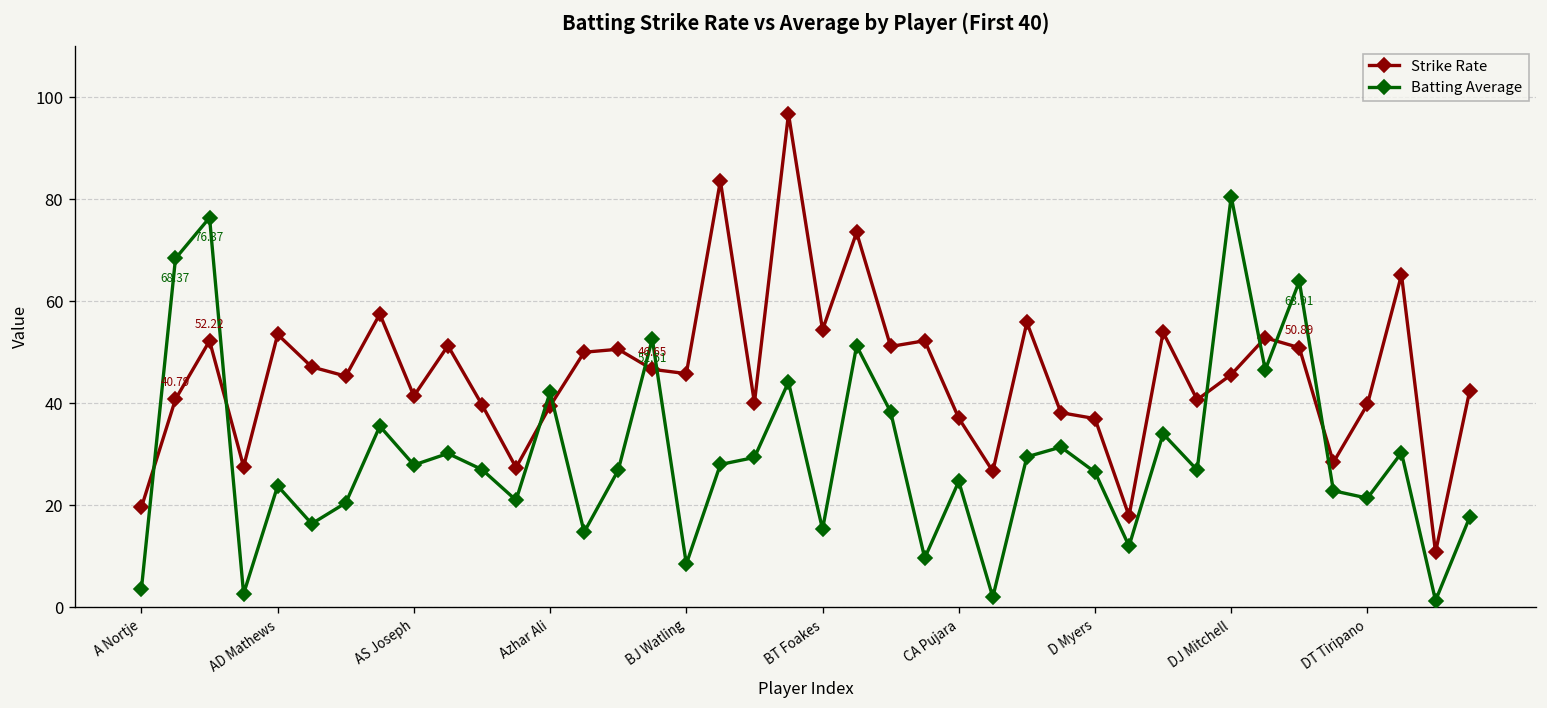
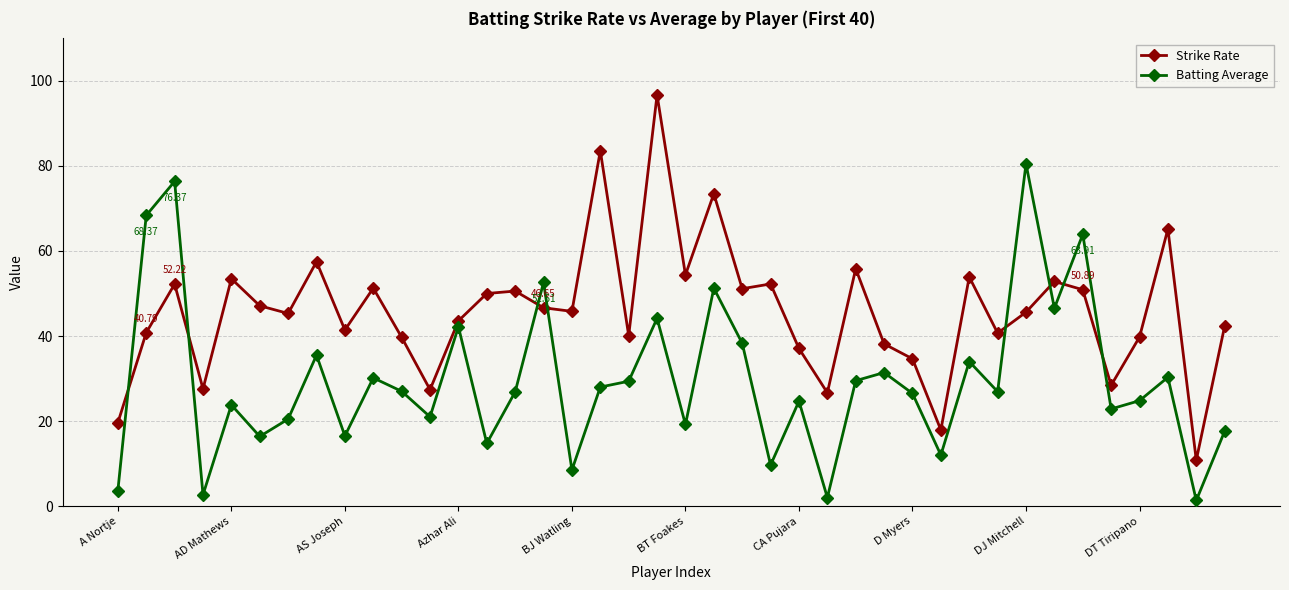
Batting Average, AS Joseph: 28 -> 17
Strike Rate, Azhar Ali: 39 -> 44
Batting Average, BT Foakes: 15 -> 19
Strike Rate, D Myers: 37 -> 35
Batting Average, DT Tiripano: 21 -> 25
